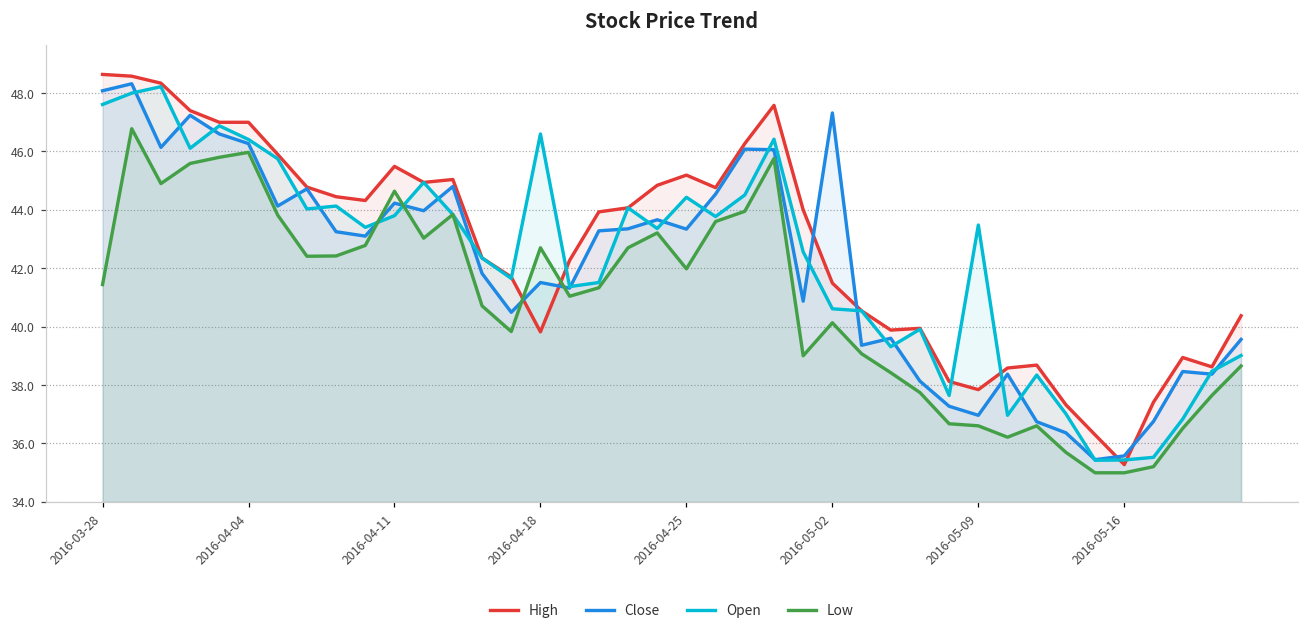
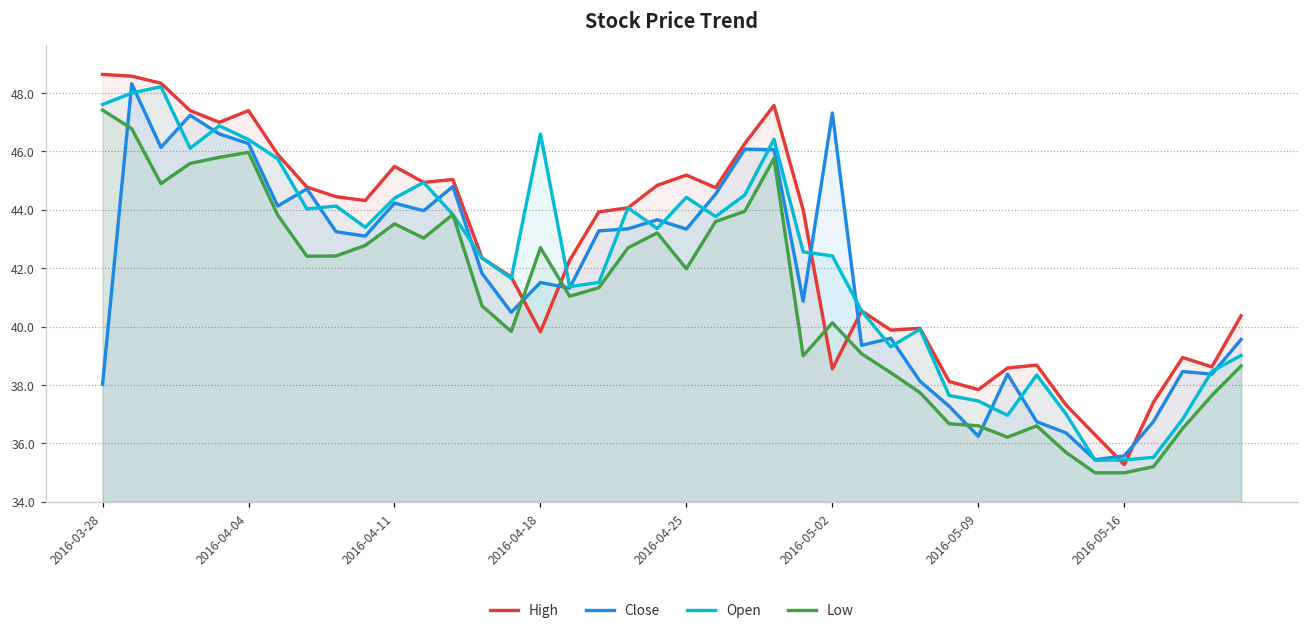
Close, 2016-03-28: 48.1 -> 38.0
Low, 2016-03-28: 41.4 -> 47.4
High, 2016-04-04: 47.0 -> 47.4
Open, 2016-04-11: 43.8 -> 44.4
Low, 2016-04-11: 44.6 -> 43.5
High, 2016-05-02: 41.5 -> 38.6
Open, 2016-05-02: 40.6 -> 42.4
Close, 2016-05-09: 37.0 -> 36.2
Open, 2016-05-09: 43.5 -> 37.5
